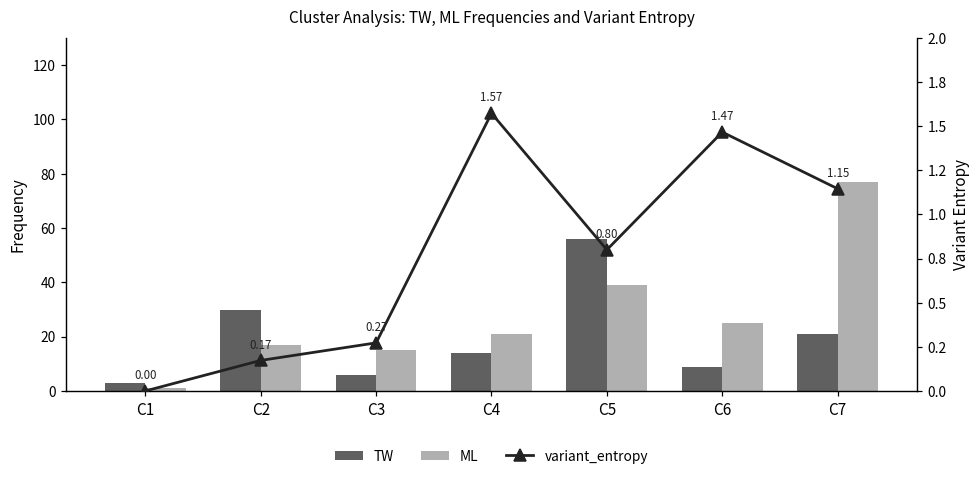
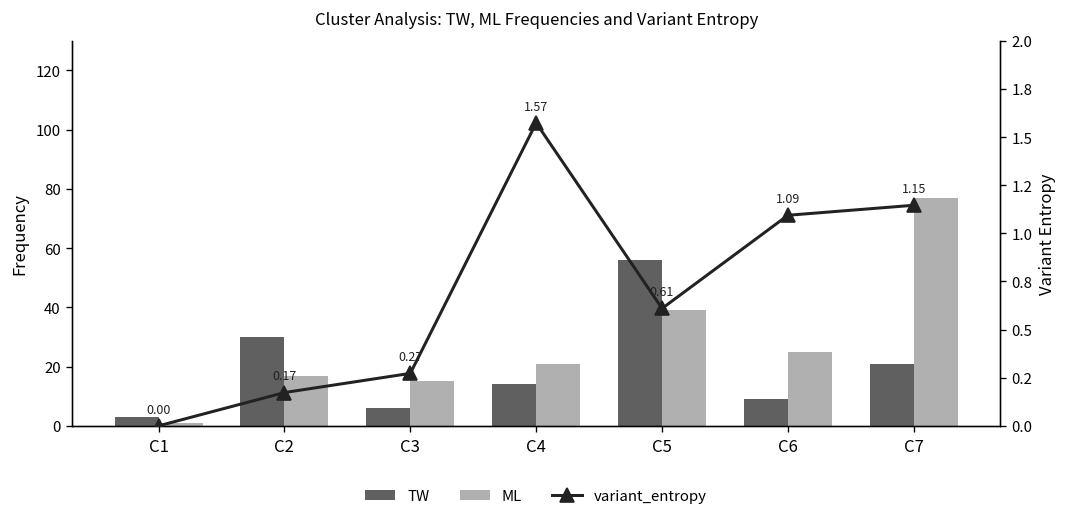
variant_entropy, C5: 0.80 -> 0.61
variant_entropy, C6: 1.47 -> 1.09
